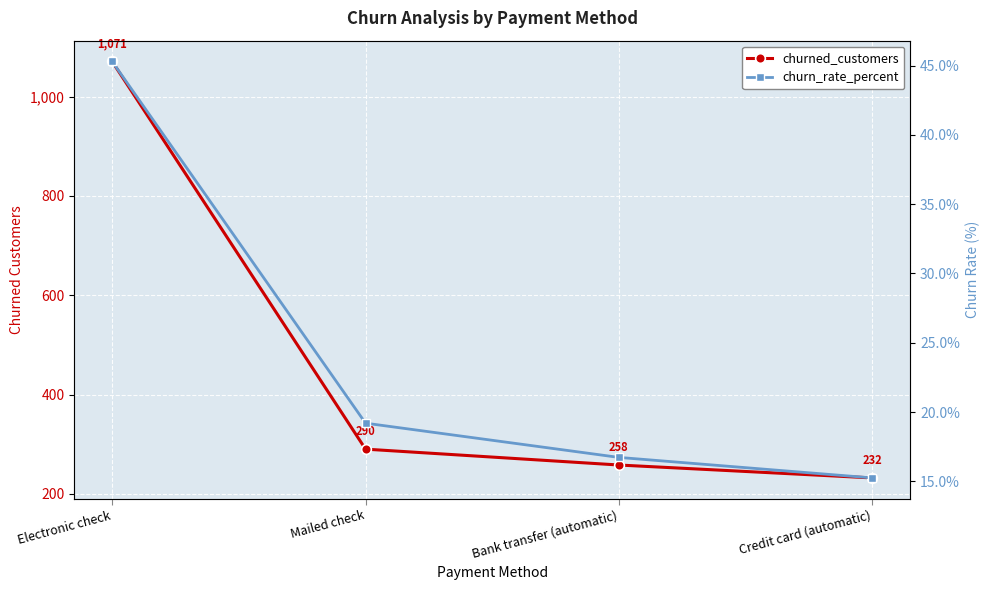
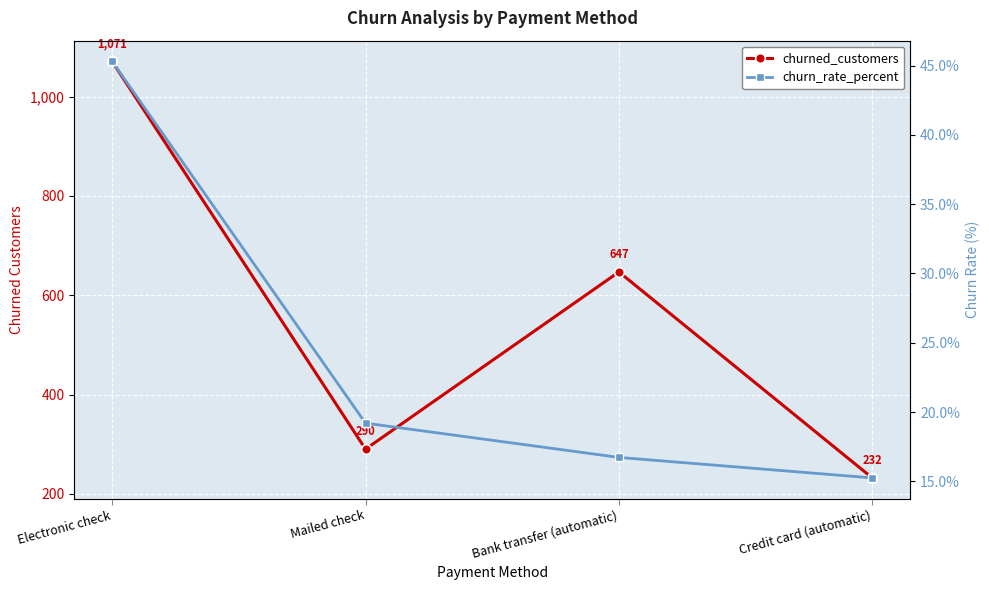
churned_customers, Bank transfer (automatic): 258 -> 647
